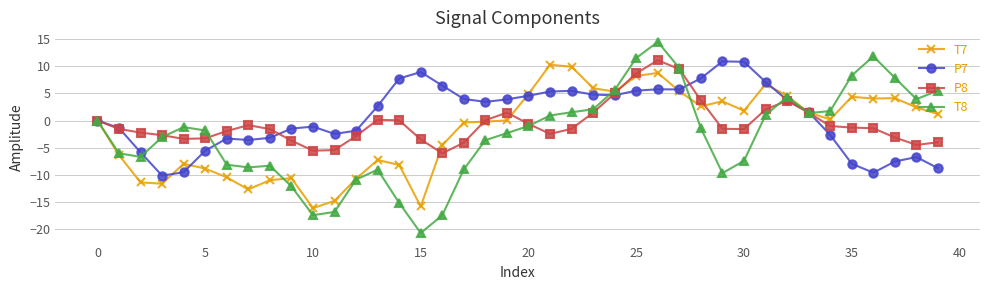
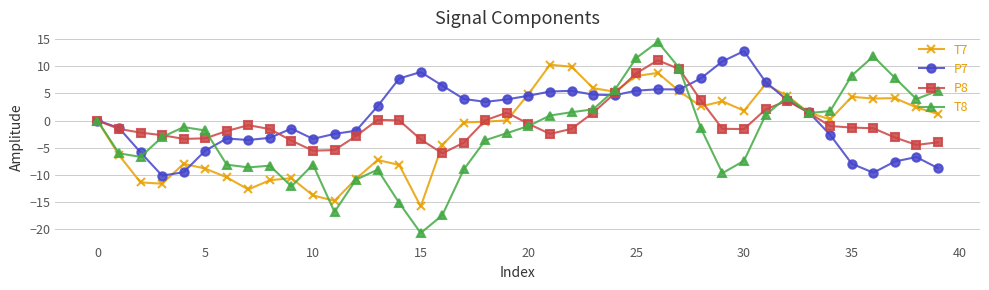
T7, 10: -16 -> -14
P7, 10: -1 -> -3
T8, 10: -17 -> -8
P7, 30: 11 -> 13
